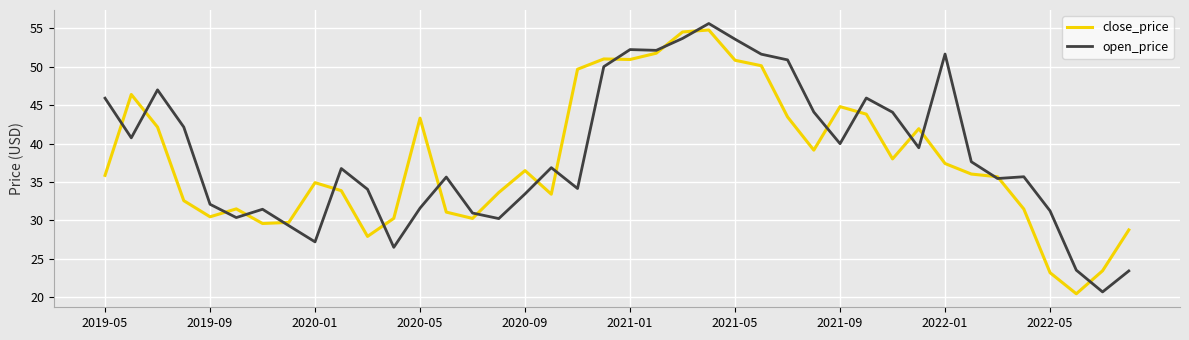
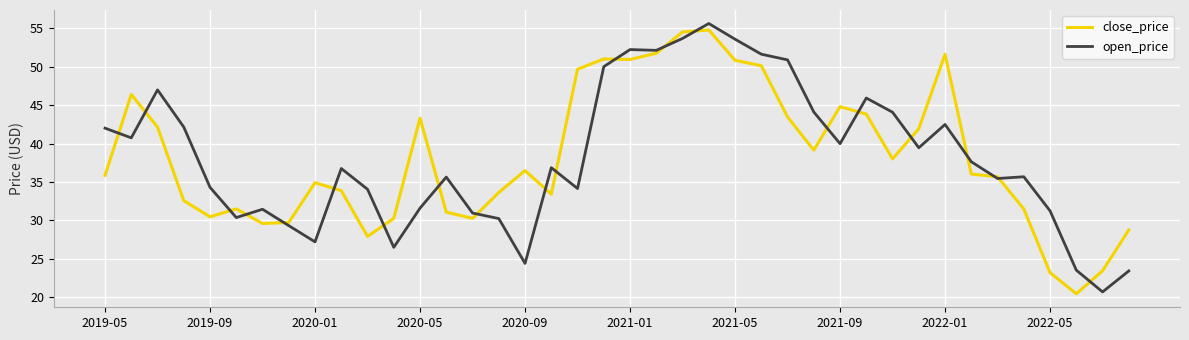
open_price, 2019-05: 46 -> 42
open_price, 2019-09: 32 -> 34
open_price, 2020-09: 33 -> 24
close_price, 2022-01: 37 -> 52
open_price, 2022-01: 52 -> 42
